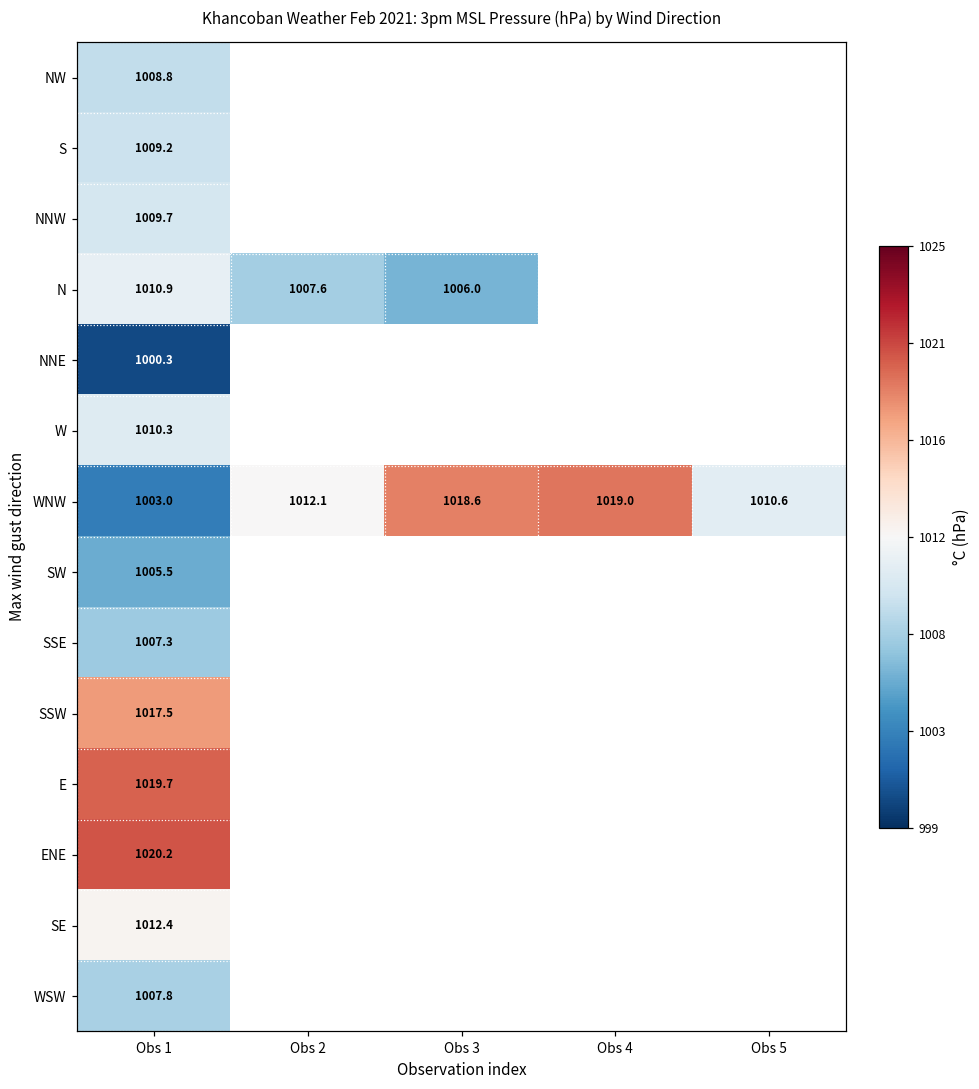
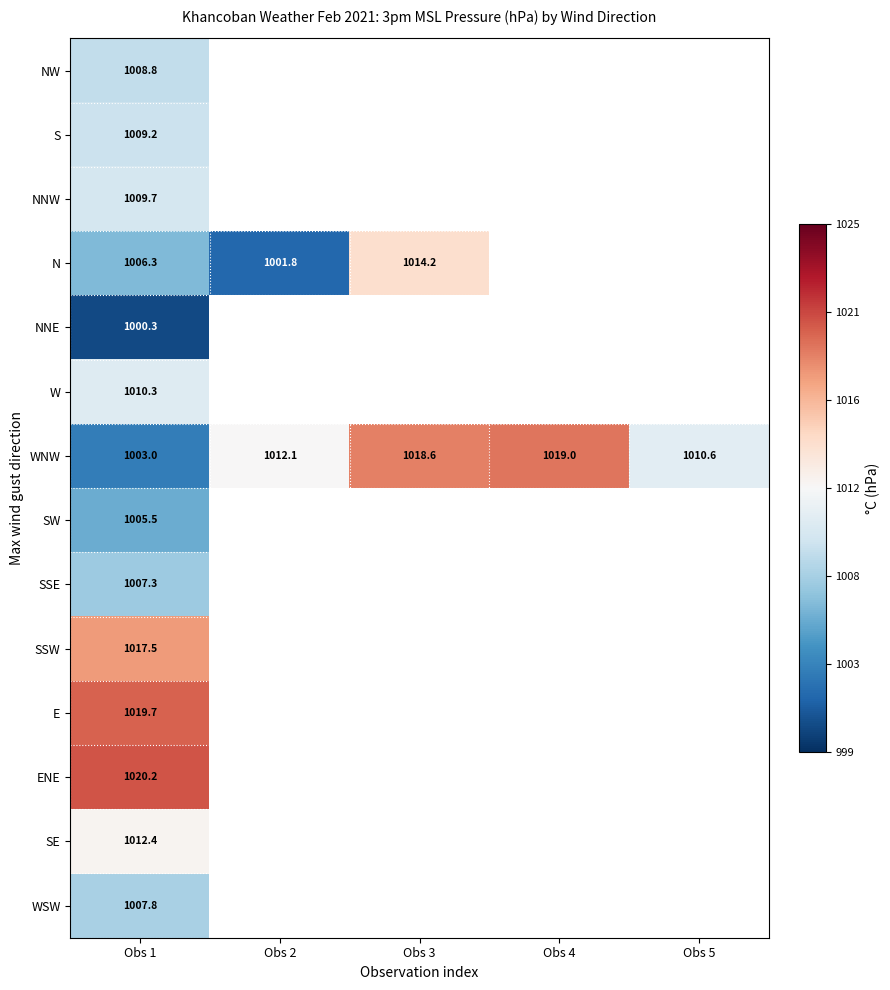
N, Obs 1: 1010.9 -> 1006.3
N, Obs 2: 1007.6 -> 1001.8
N, Obs 3: 1006.0 -> 1014.2
